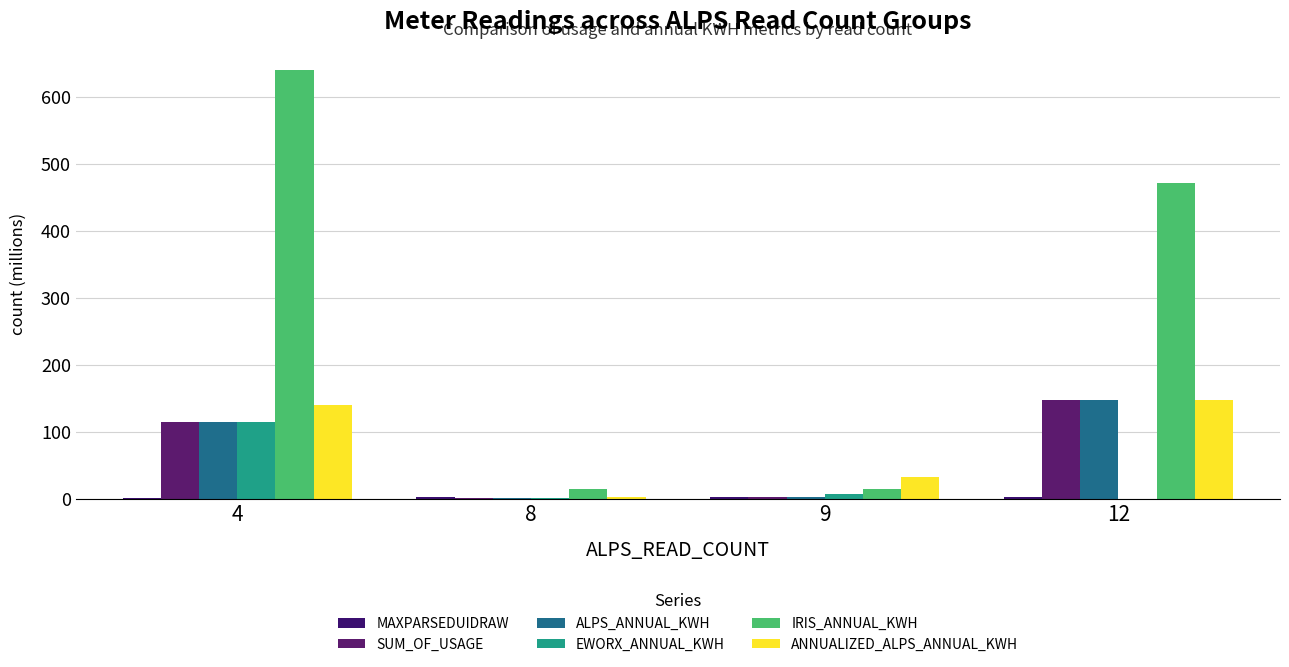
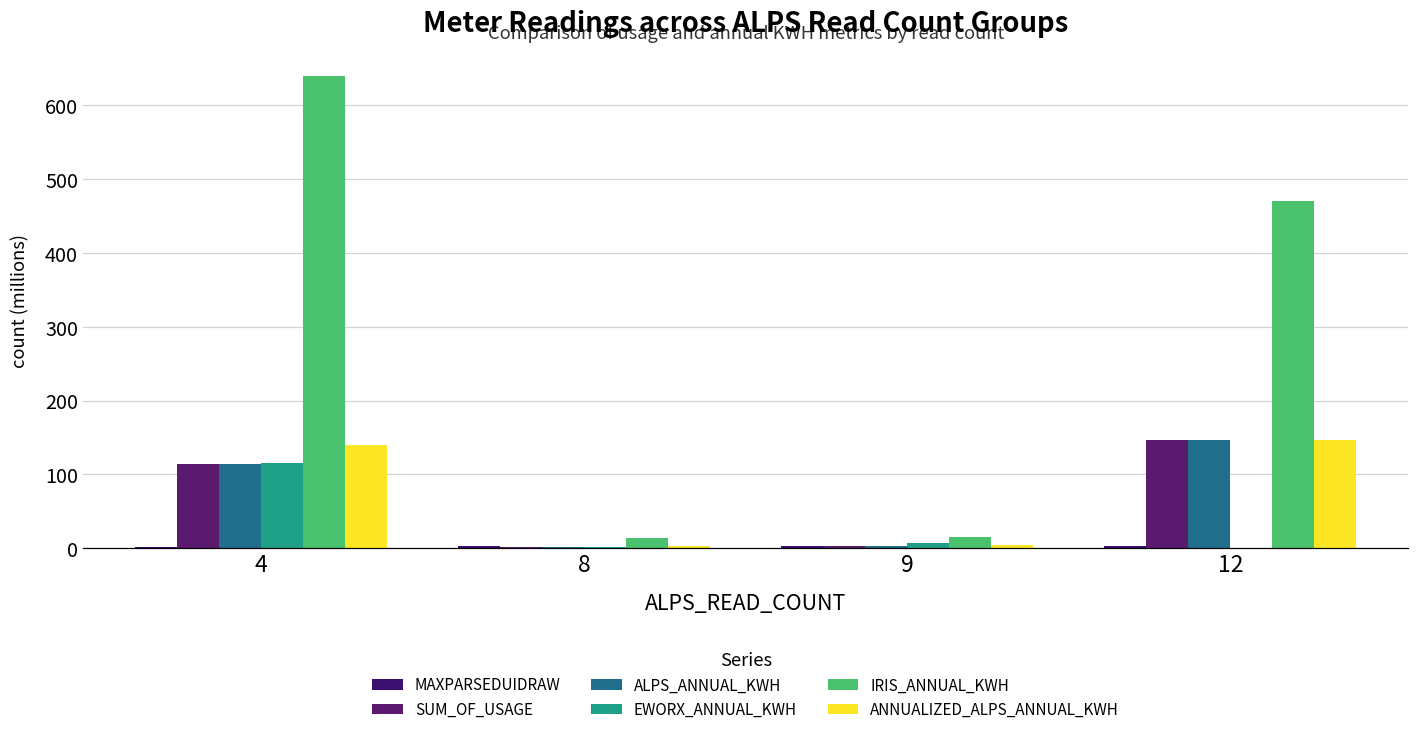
ANNUALIZED_ALPS_ANNUAL_KWH, 9: 30 -> 0
